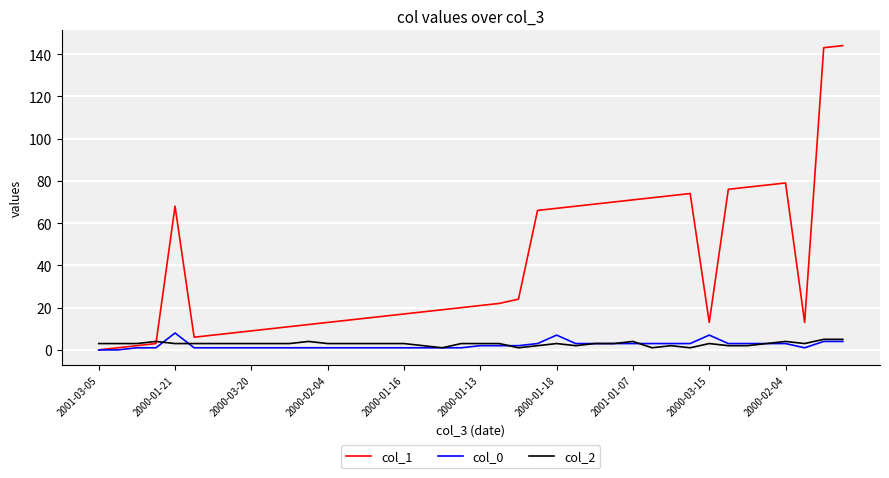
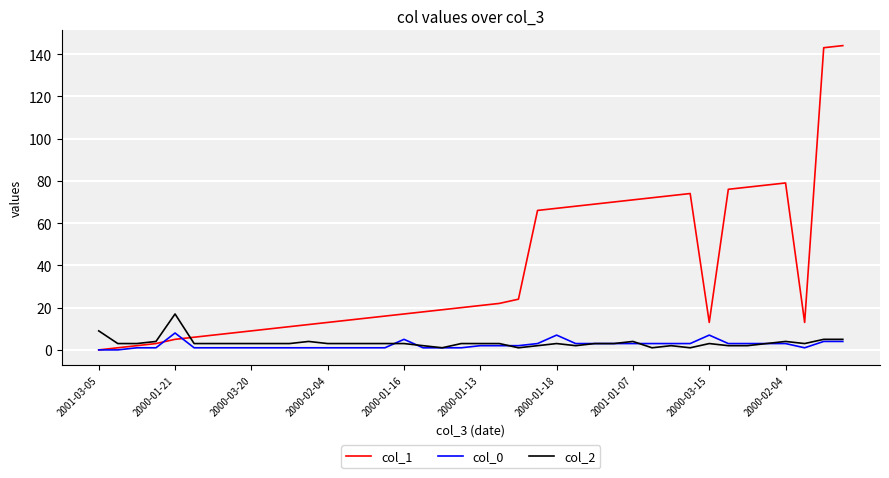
col_2, 2001-03-05: 3 -> 9
col_1, 2000-01-21: 68 -> 5
col_2, 2000-01-21: 3 -> 17
col_0, 2000-01-16: 1 -> 5
